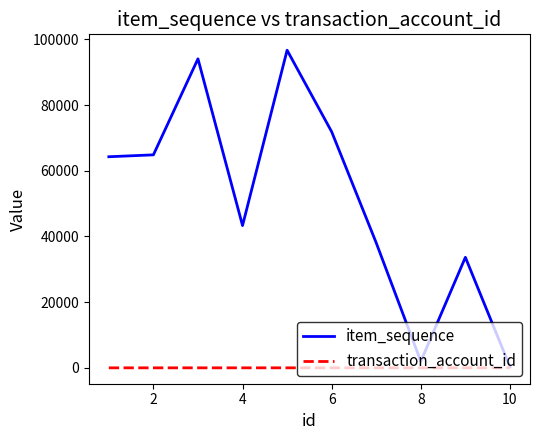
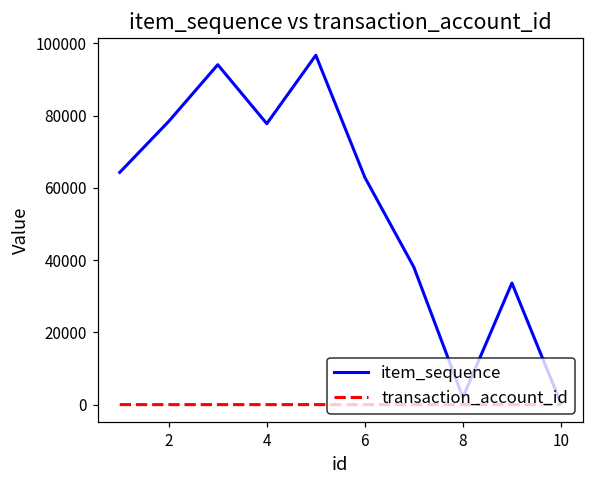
item_sequence, 2: 65000 -> 78000
item_sequence, 4: 43000 -> 78000
item_sequence, 6: 72000 -> 63000
